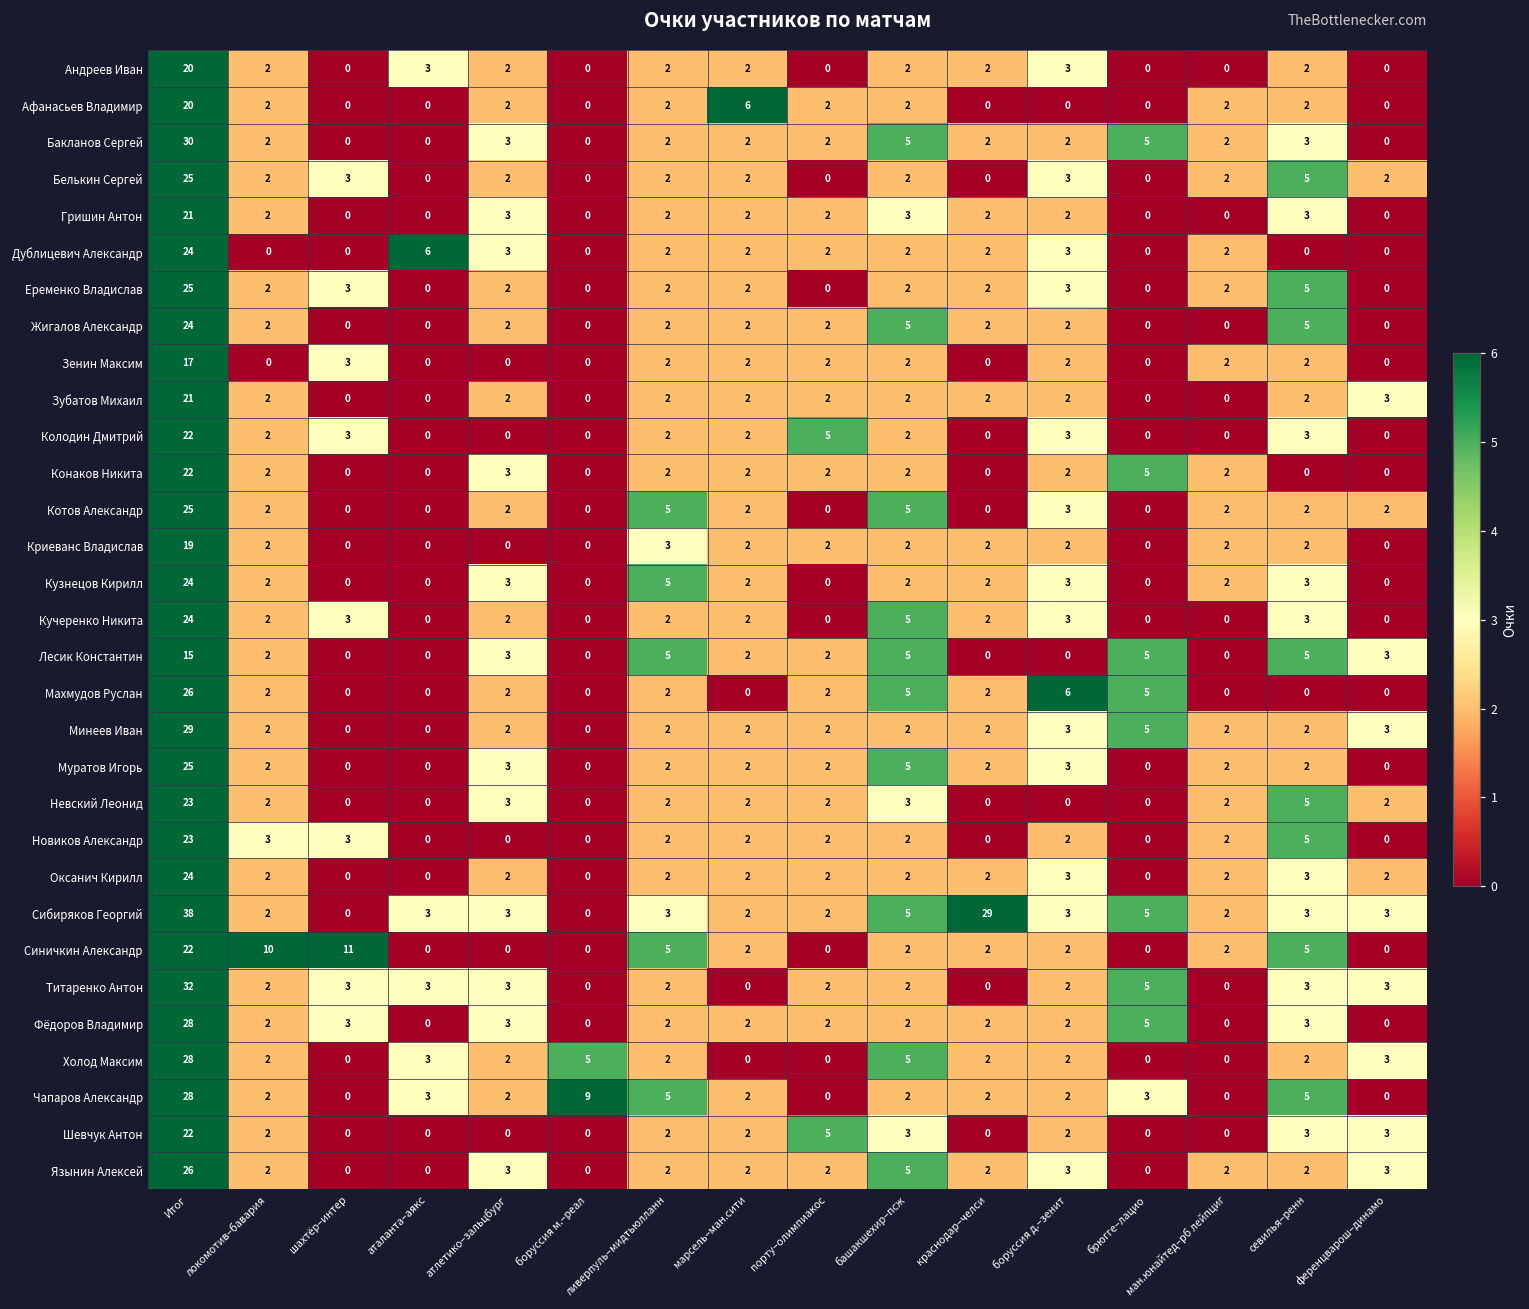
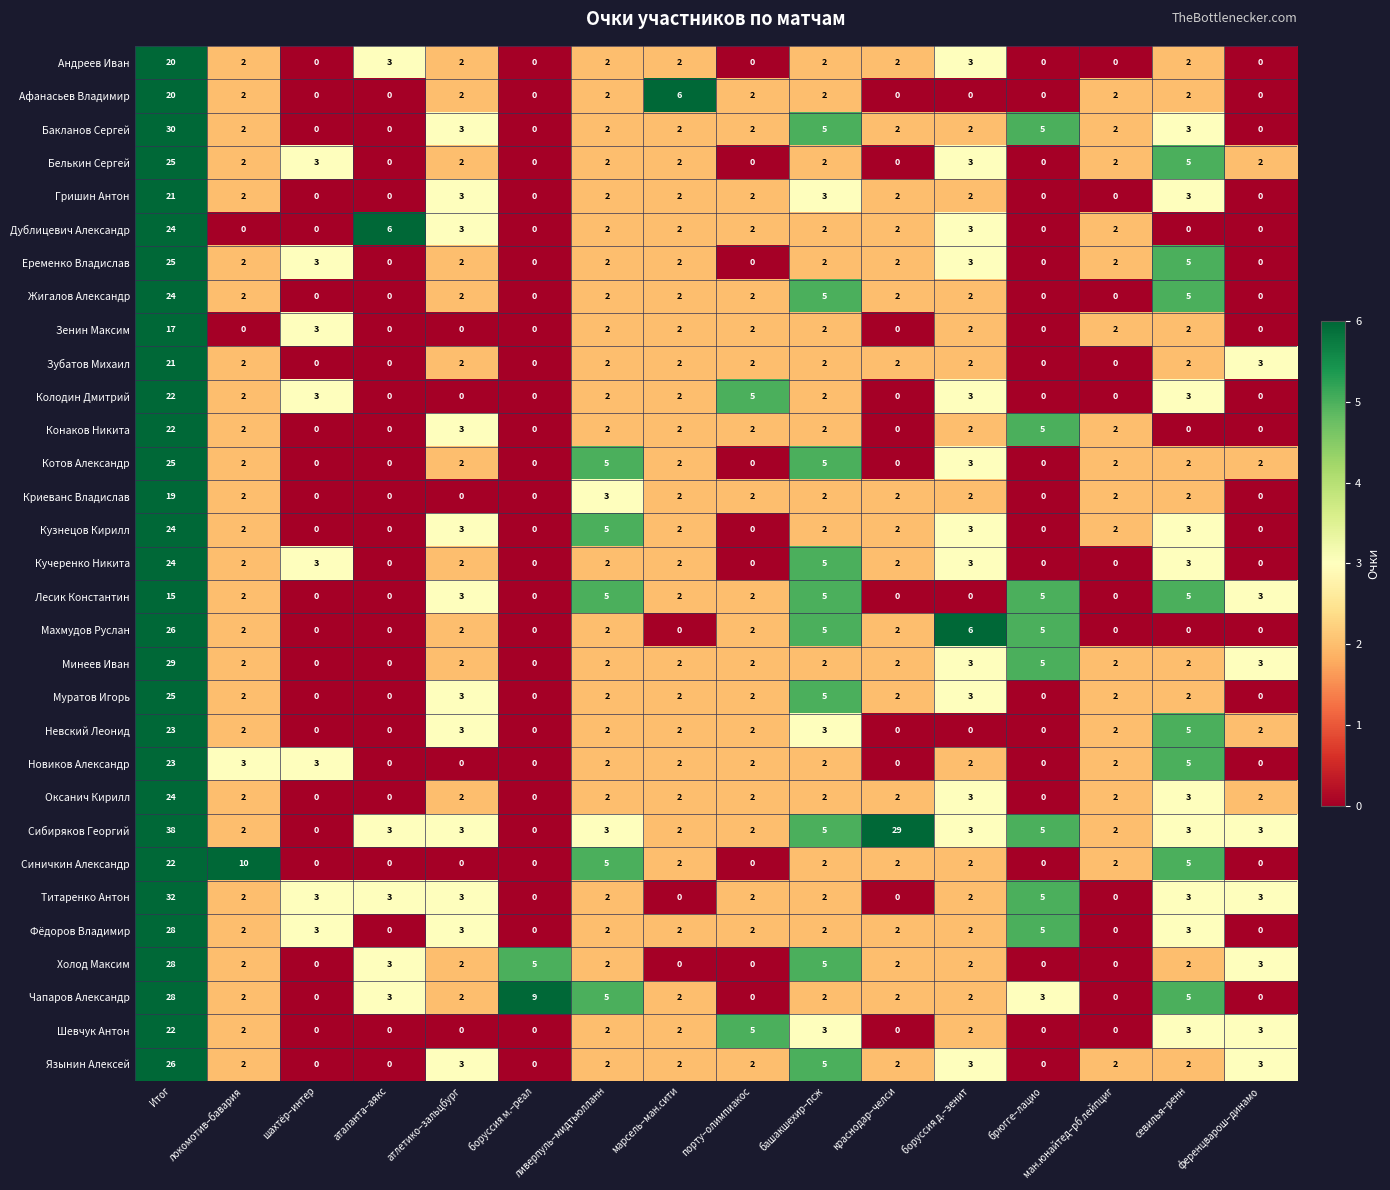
Синичкин Александр, шахтёр–интер: 11 -> 0
